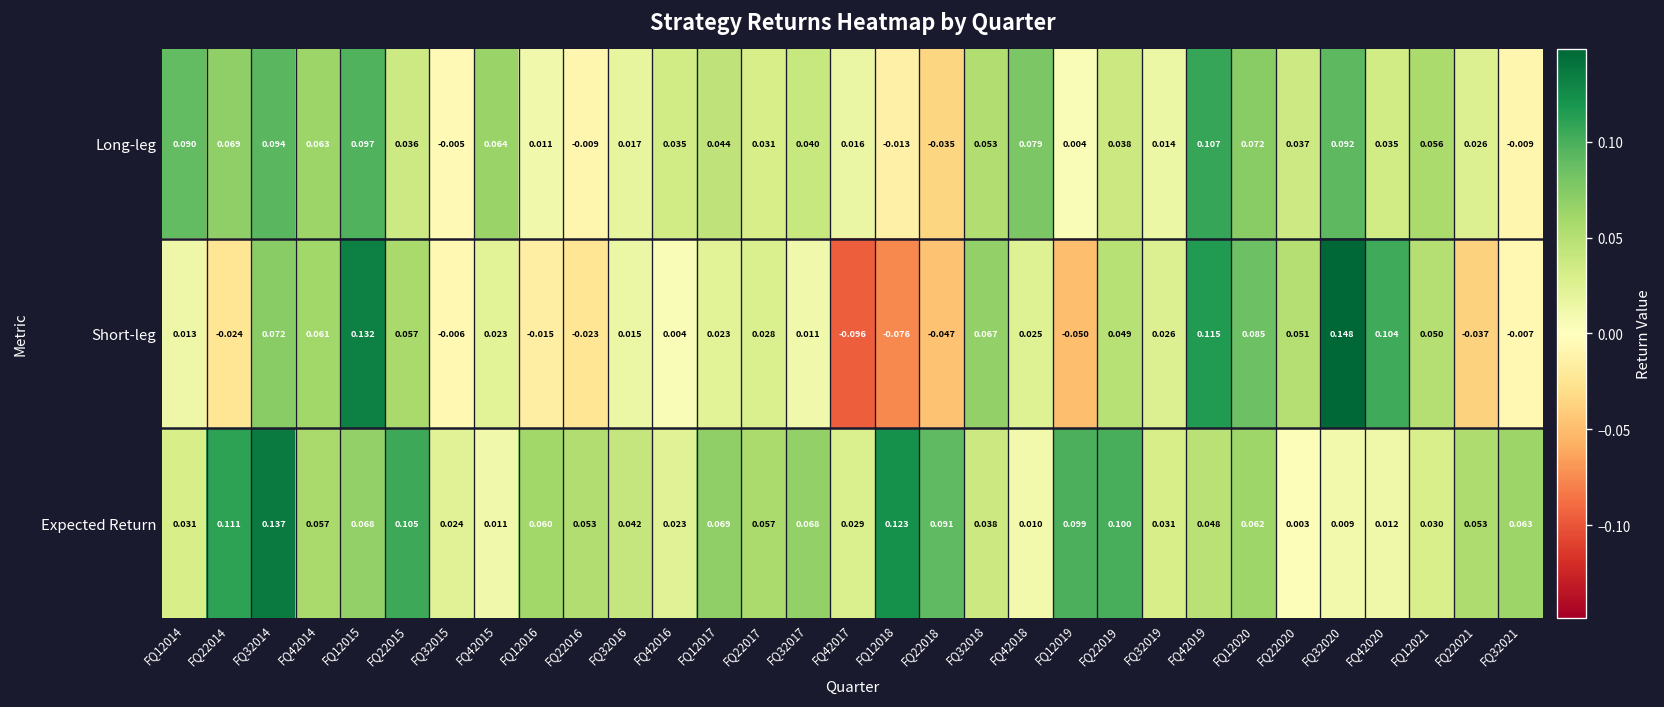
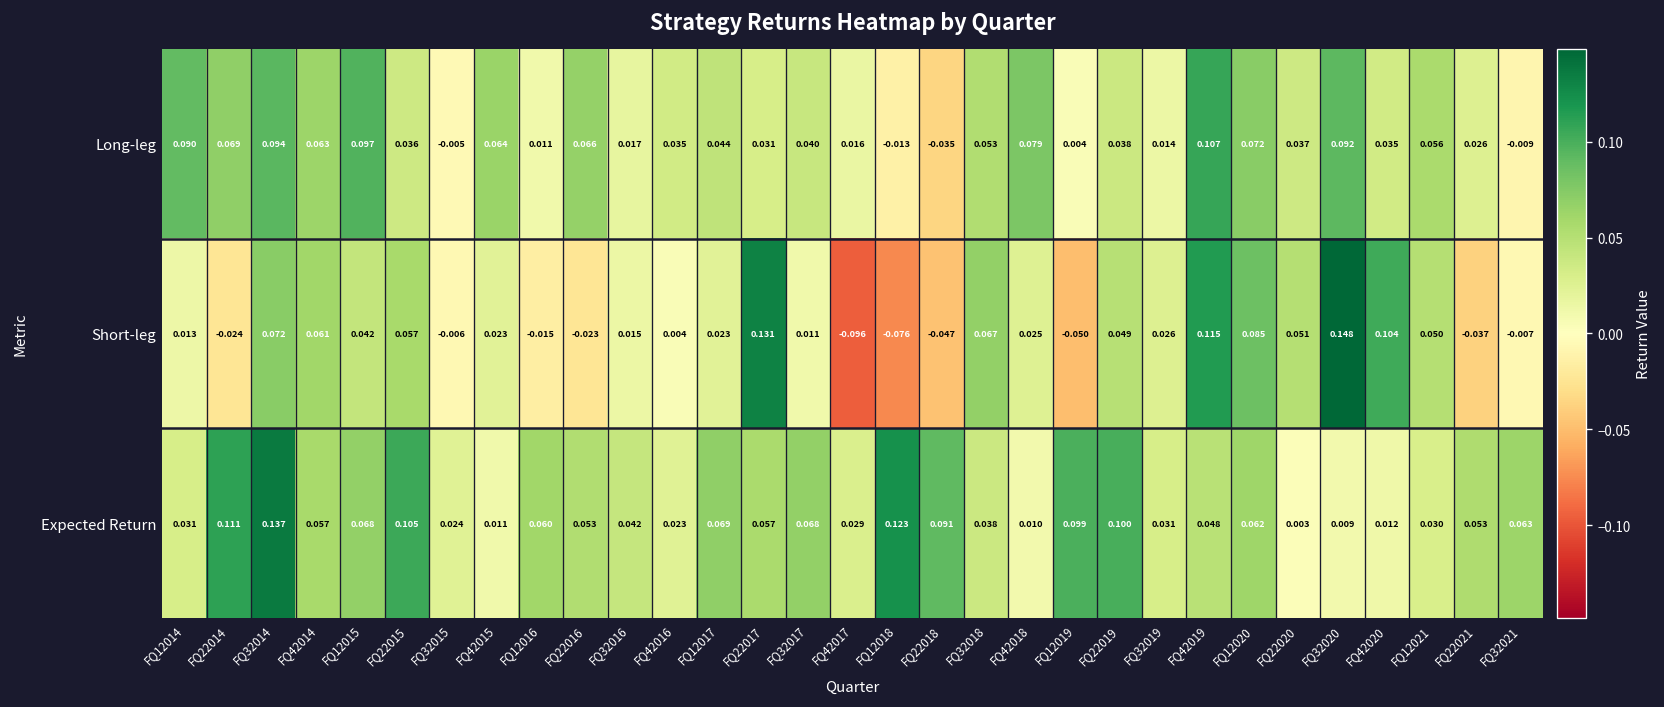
Long-leg, FQ22016: -0.009 -> 0.066
Short-leg, FQ12015: 0.132 -> 0.042
Short-leg, FQ22017: 0.028 -> 0.131
